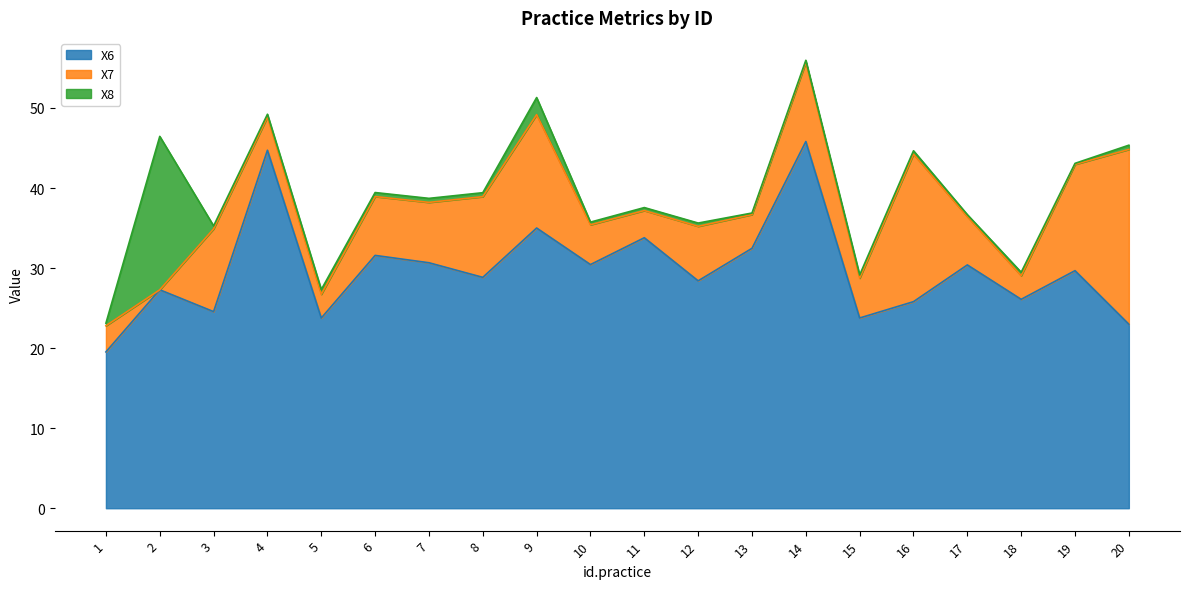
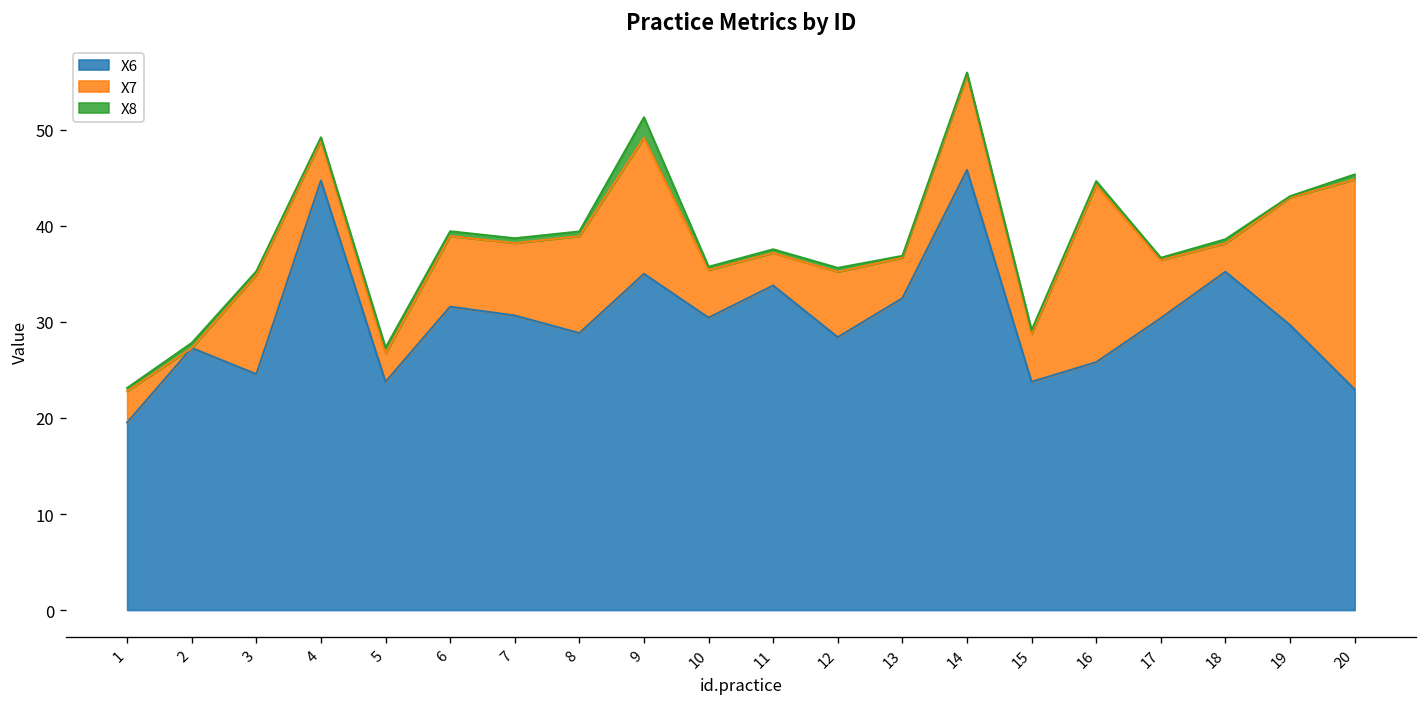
X8, 2: 19 -> 1
X6, 18: 26 -> 35
